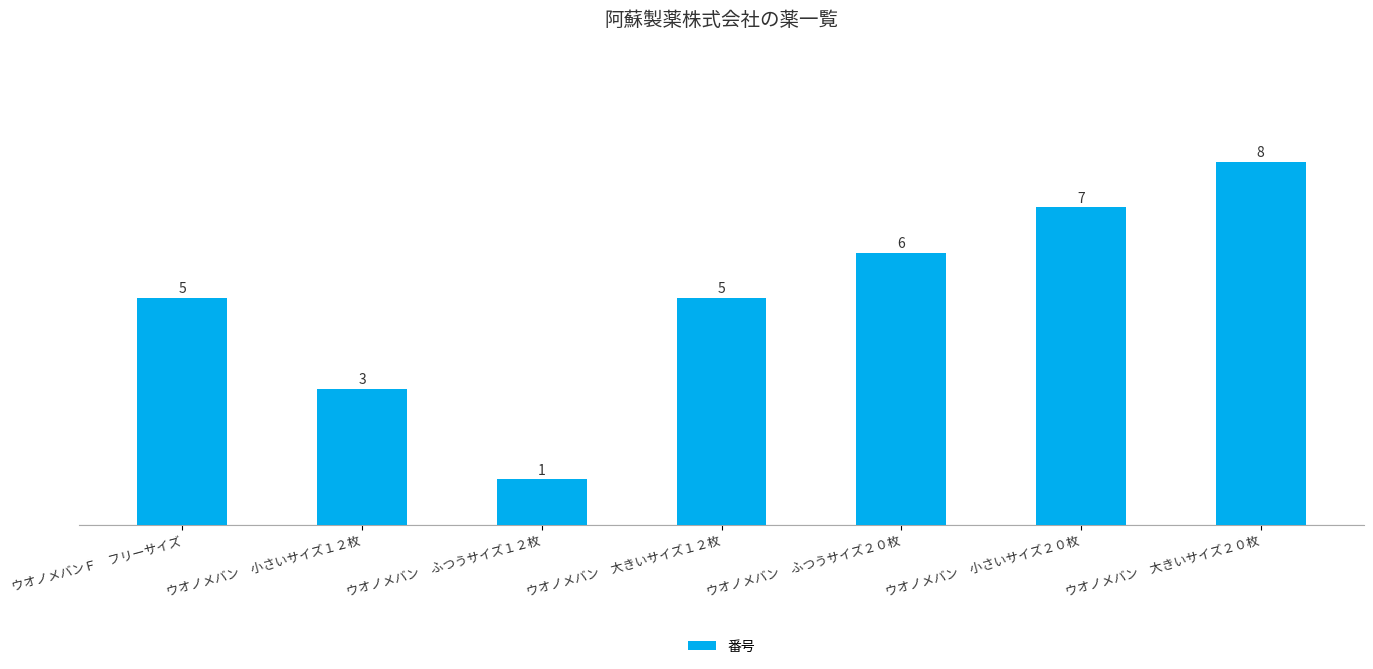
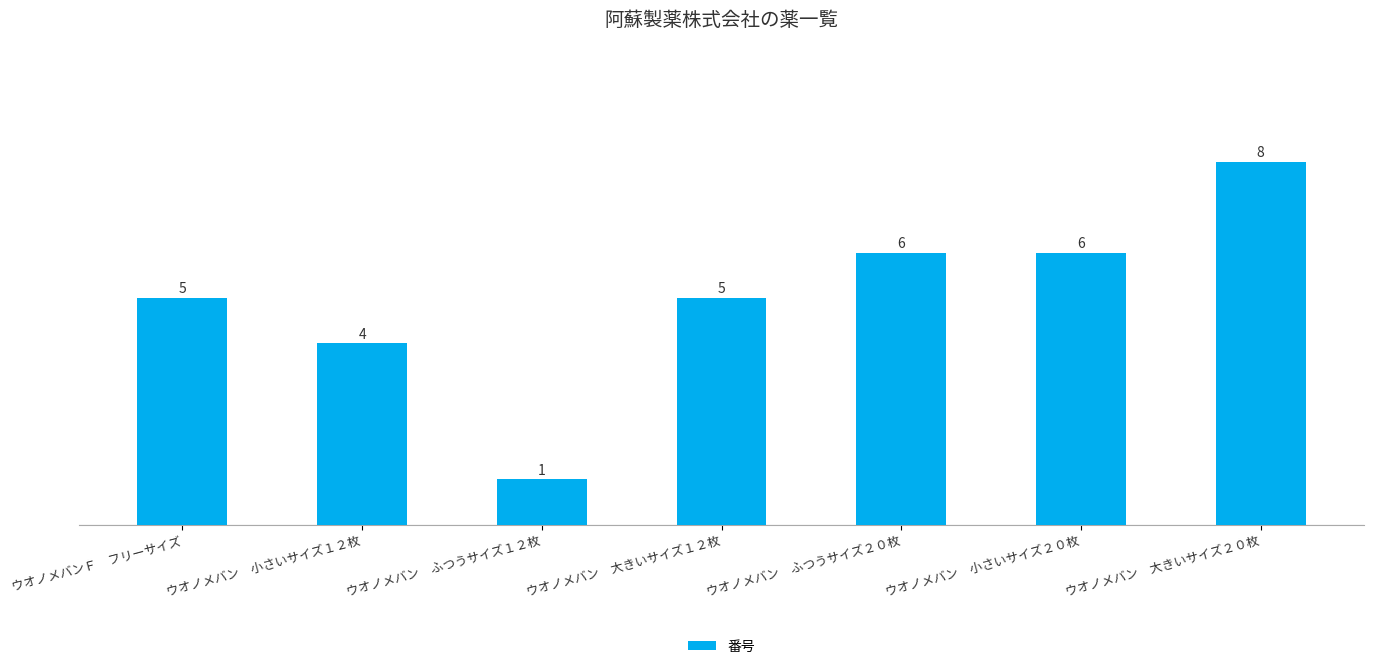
ウオノメバン 小さいサイズ１２枚: 3 -> 4
ウオノメバン 小さいサイズ２０枚: 7 -> 6
